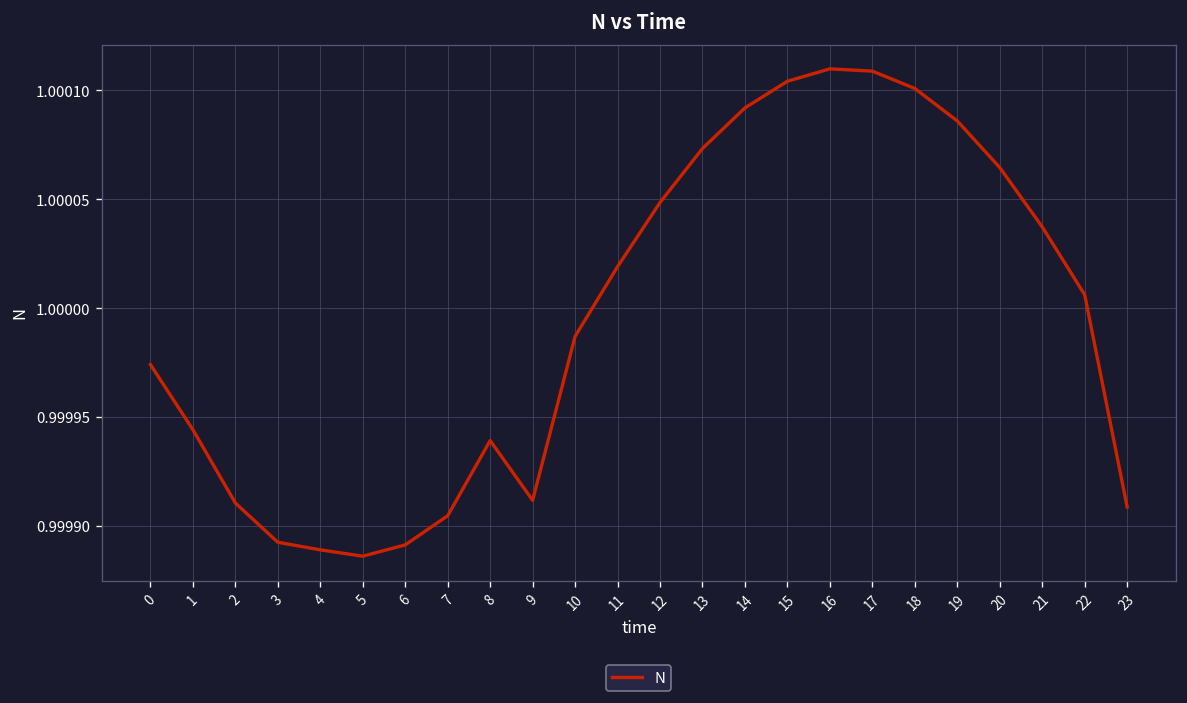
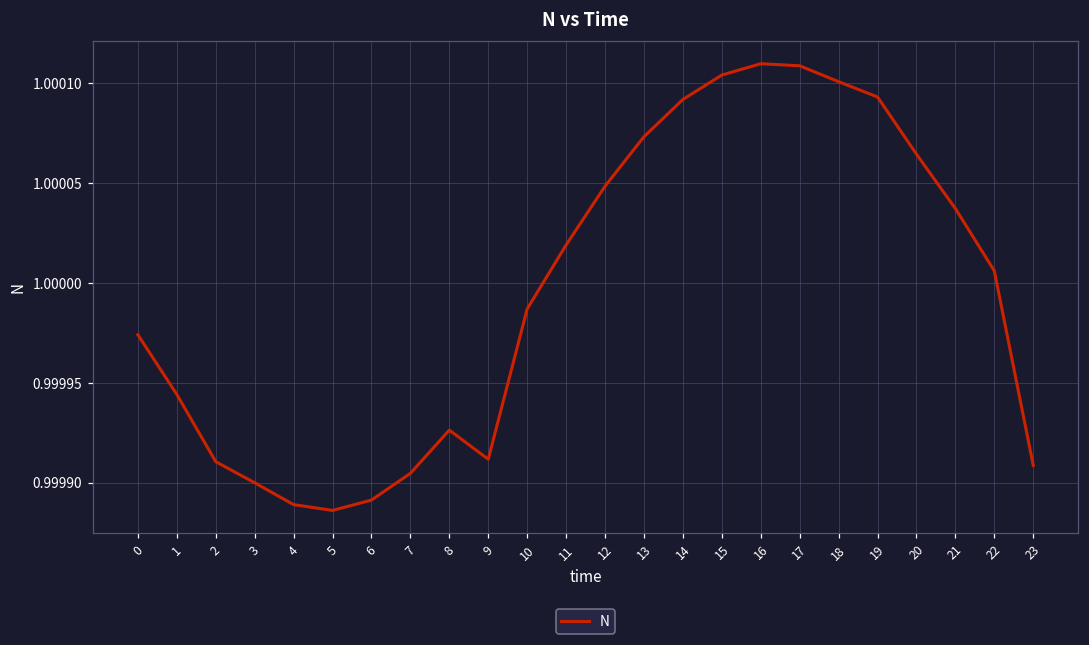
3: 0.999892 -> 0.999900
8: 0.999939 -> 0.999926
19: 1.000086 -> 1.000093
